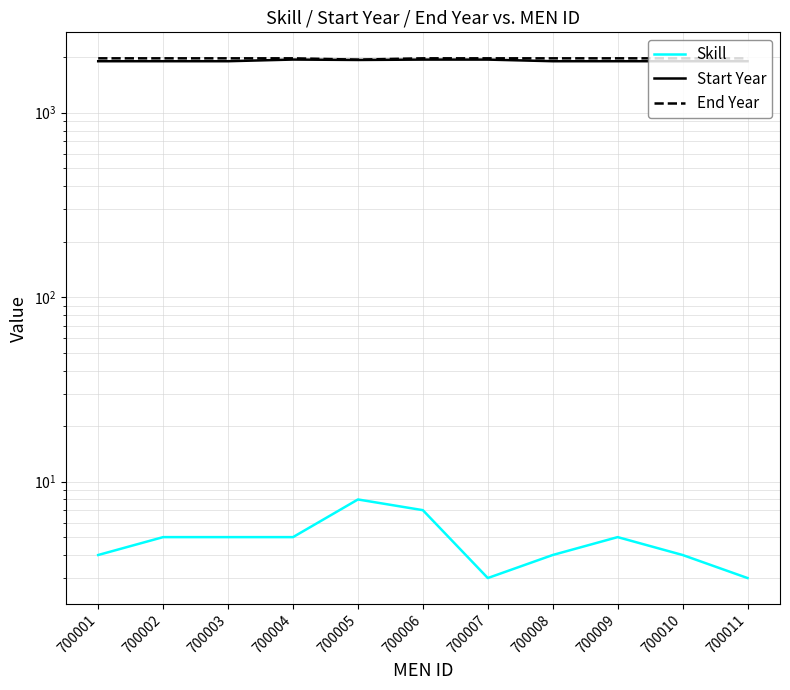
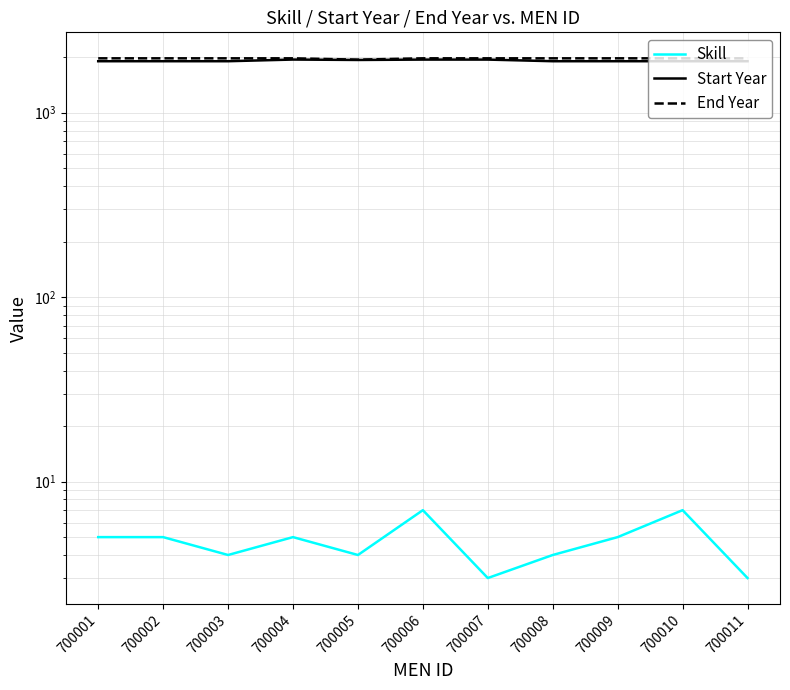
Skill, 700001: 4 -> 5
Skill, 700003: 5 -> 4
Skill, 700005: 8 -> 4
Skill, 700010: 4 -> 7
